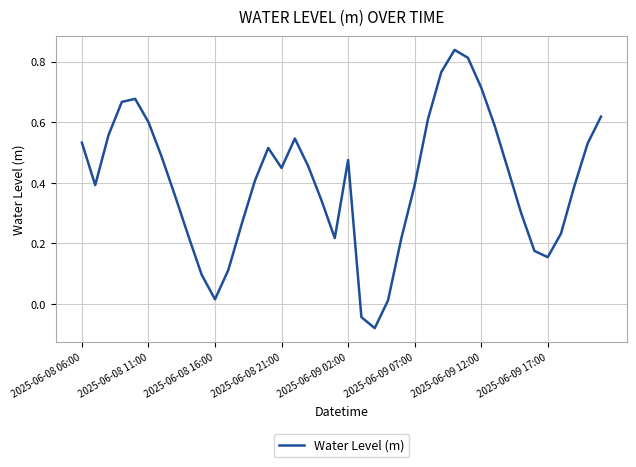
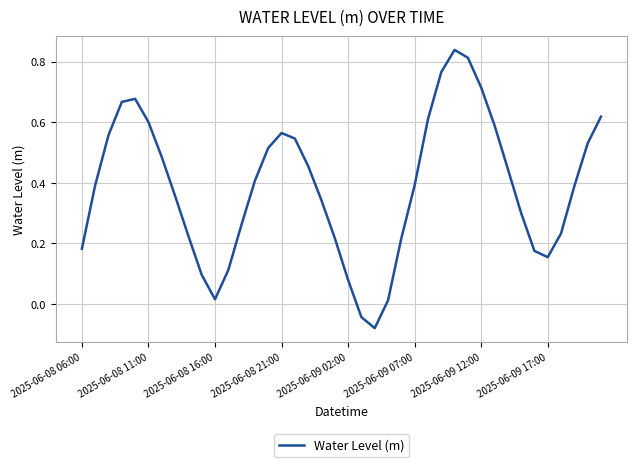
2025-06-08 06:00: 0.53 -> 0.18
2025-06-08 21:00: 0.45 -> 0.56
2025-06-09 02:00: 0.48 -> 0.08
